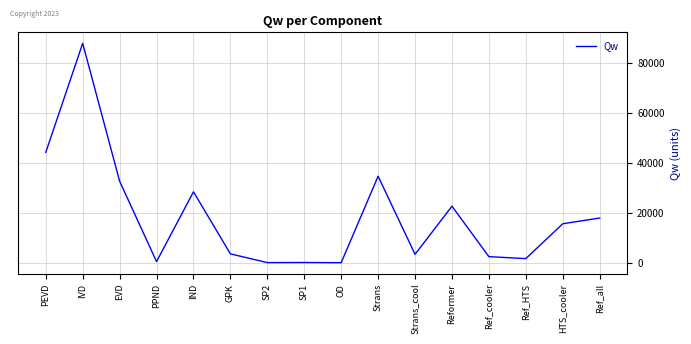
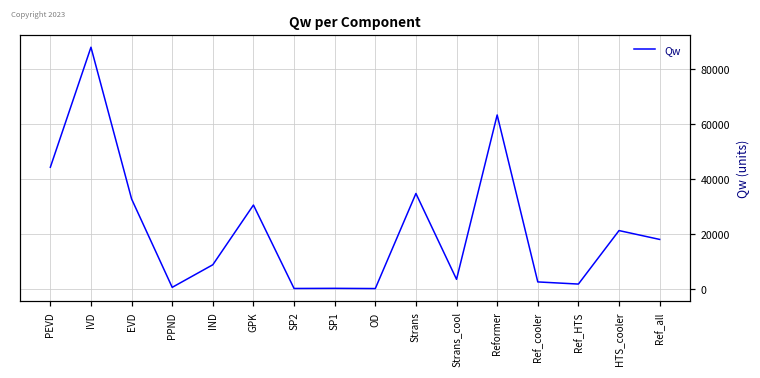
IND: 28000 -> 9000
GPK: 4000 -> 30000
Reformer: 23000 -> 63000
HTS_cooler: 16000 -> 21000
